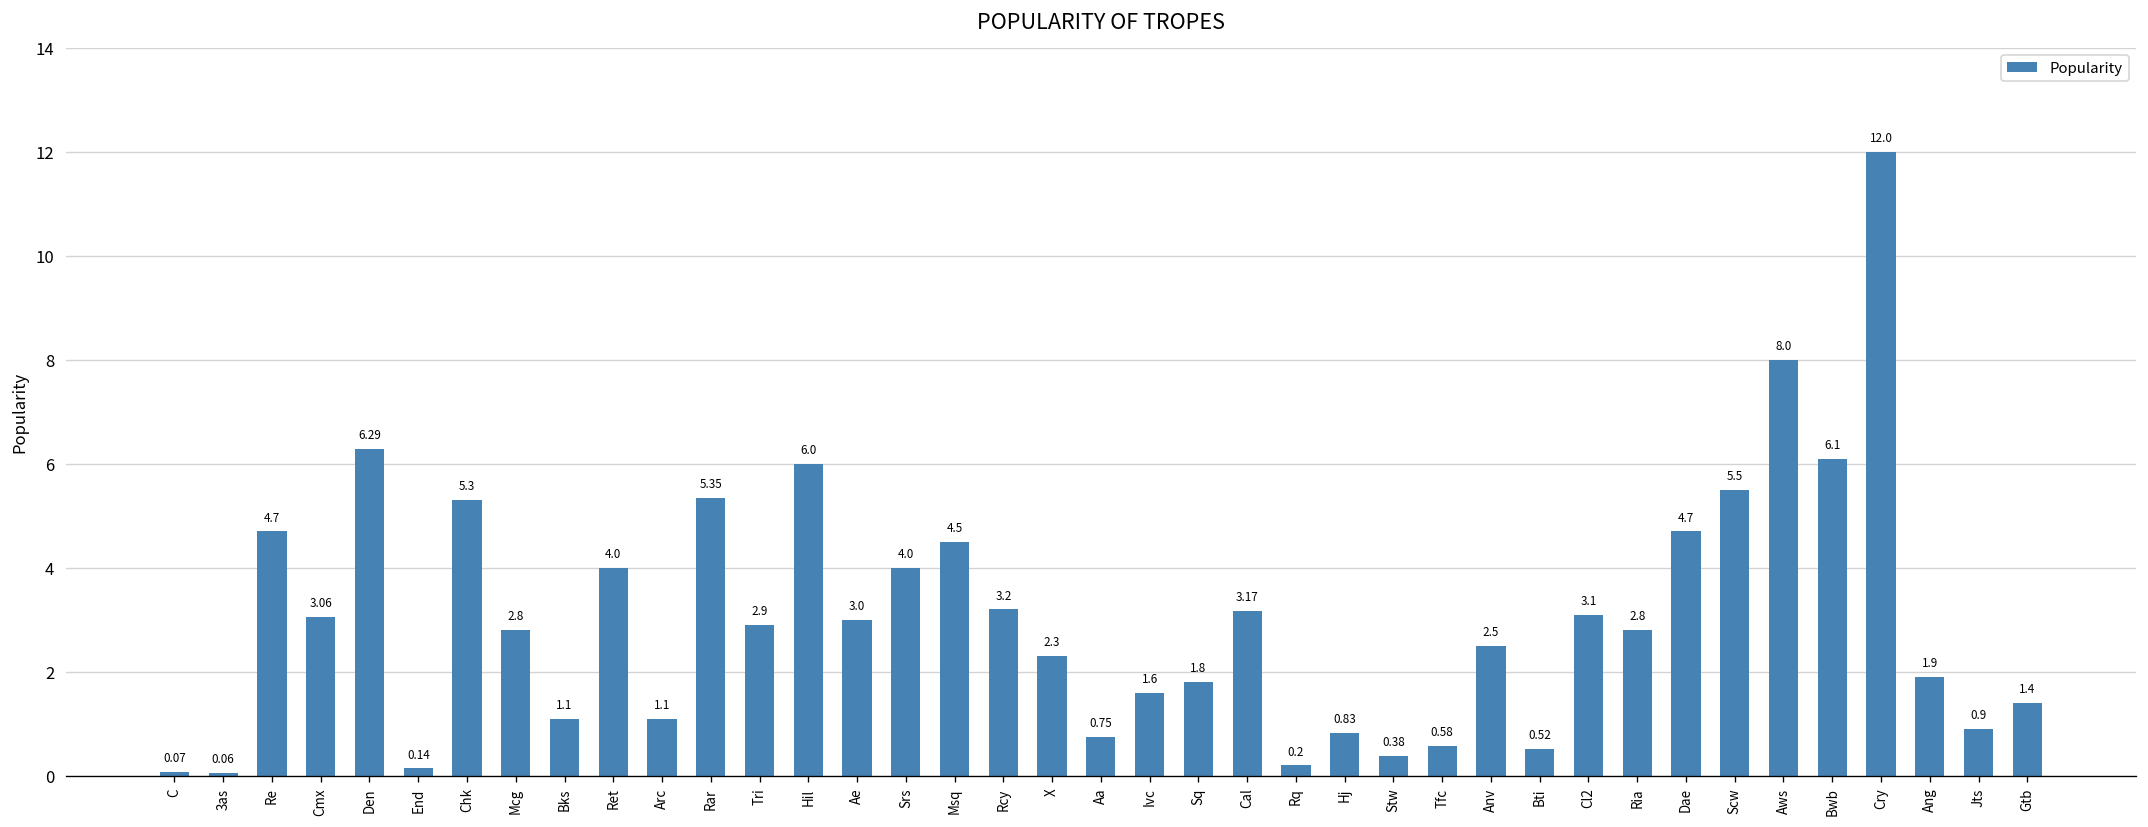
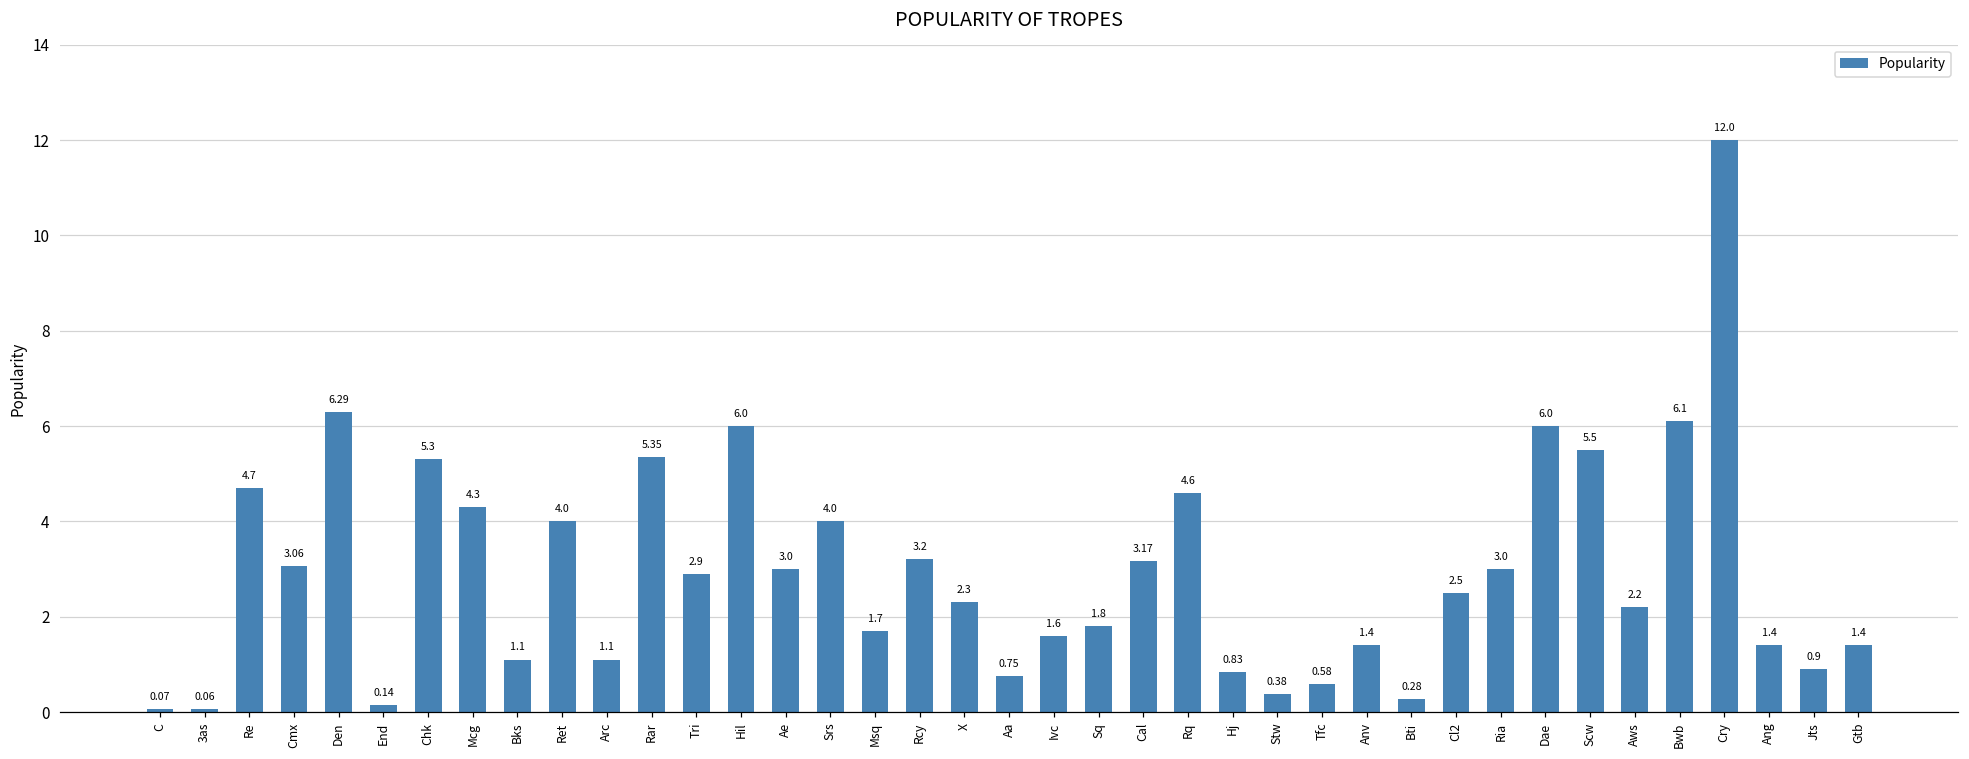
Mcg: 2.8 -> 4.3
Msq: 4.5 -> 1.7
Rq: 0.2 -> 4.6
Anv: 2.5 -> 1.4
Bti: 0.52 -> 0.28
Cl2: 3.1 -> 2.5
Ria: 2.8 -> 3.0
Dae: 4.7 -> 6.0
Aws: 8.0 -> 2.2
Ang: 1.9 -> 1.4
